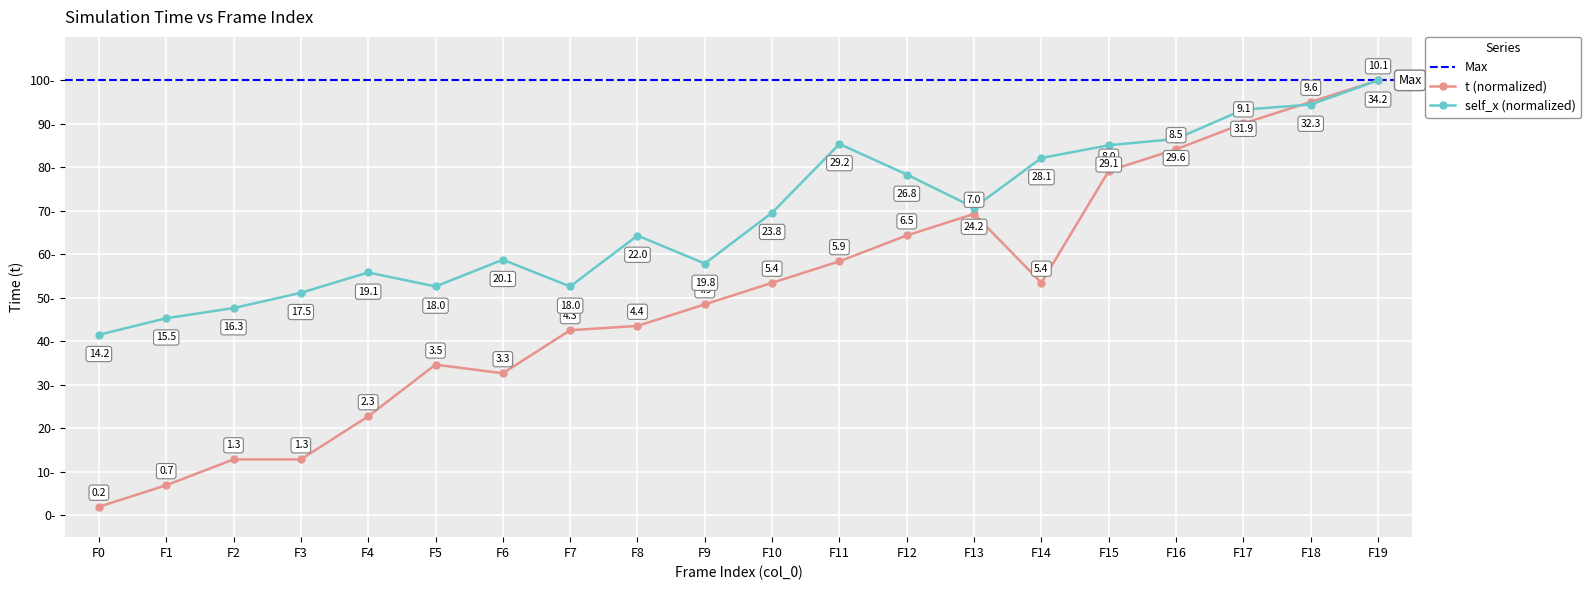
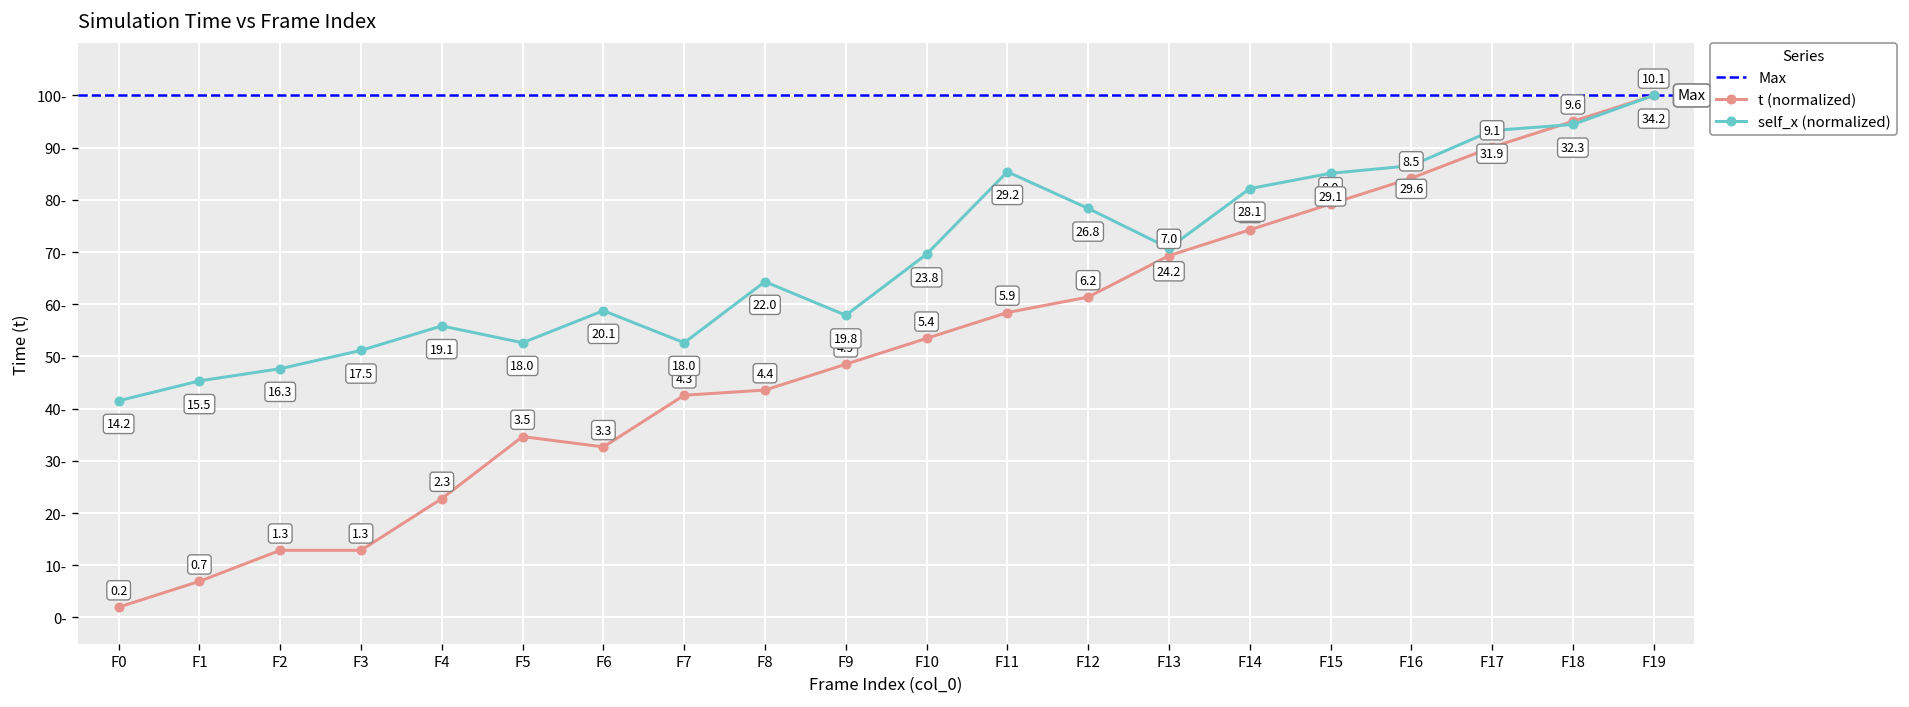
t (normalized), F12: 6.5 -> 6.2
t (normalized), F14: 5.4 -> 7.5
